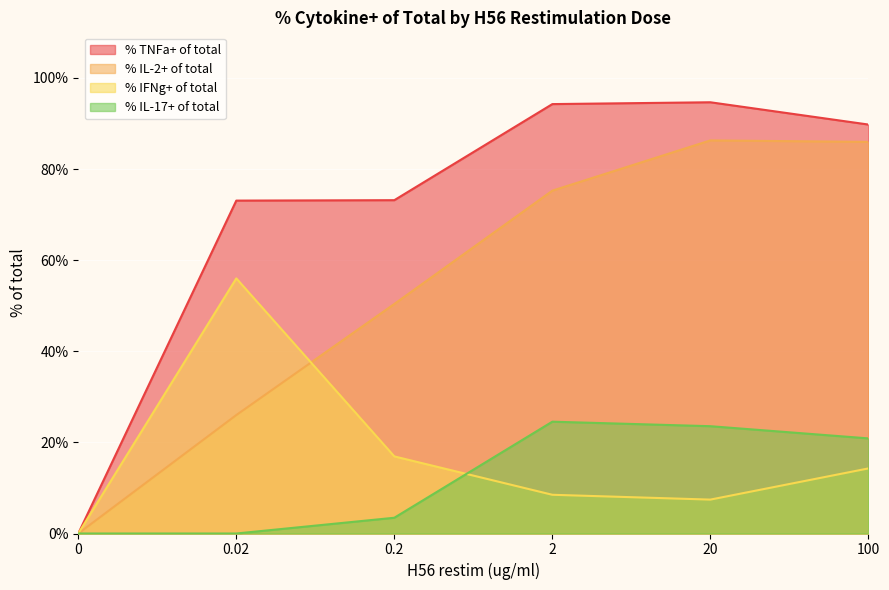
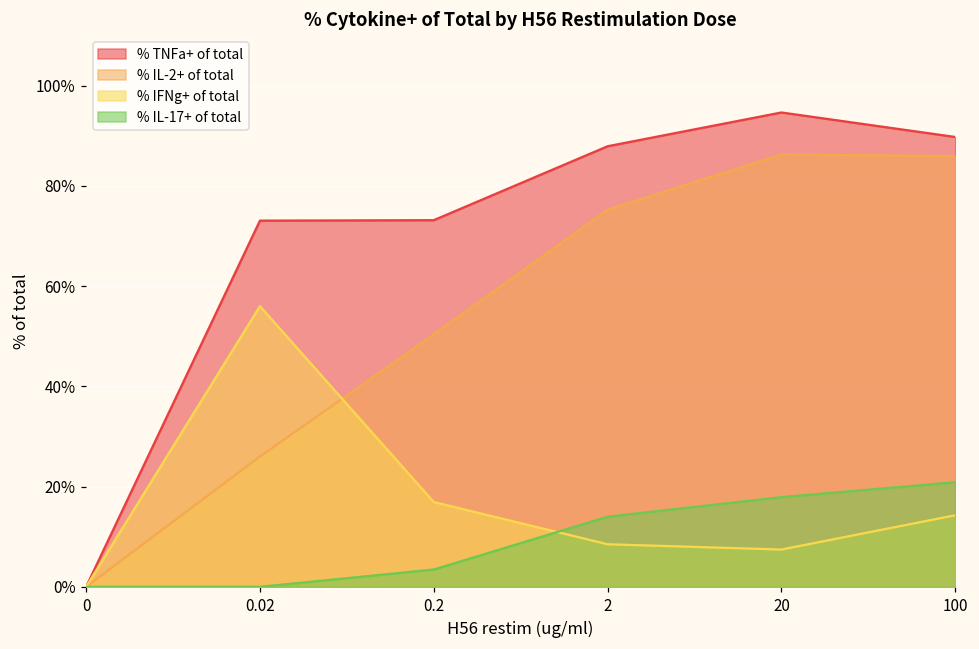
% TNFa+ of total, 2: 94% -> 88%
% IL-17+ of total, 2: 25% -> 14%
% IL-17+ of total, 20: 24% -> 18%
